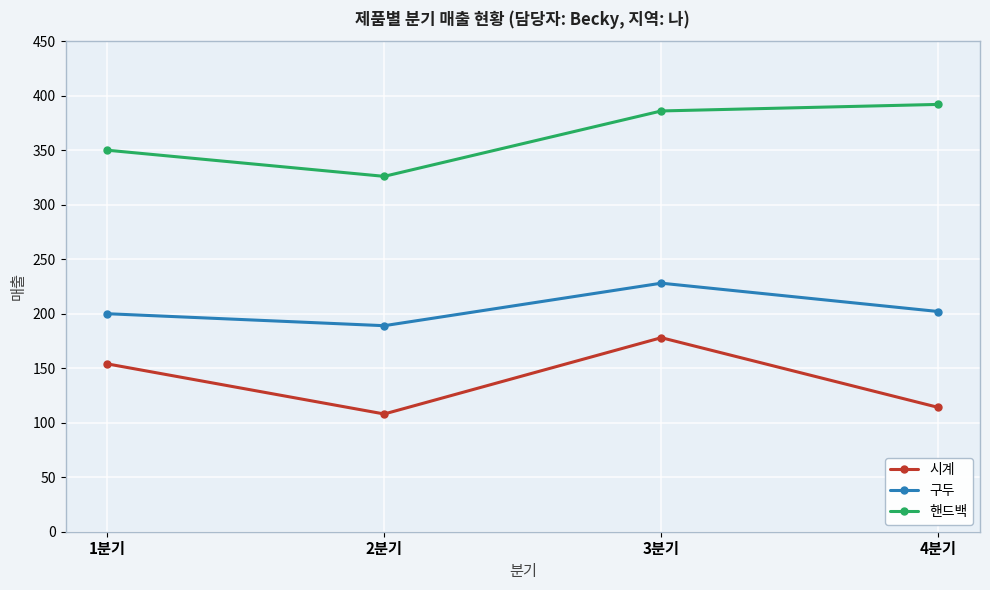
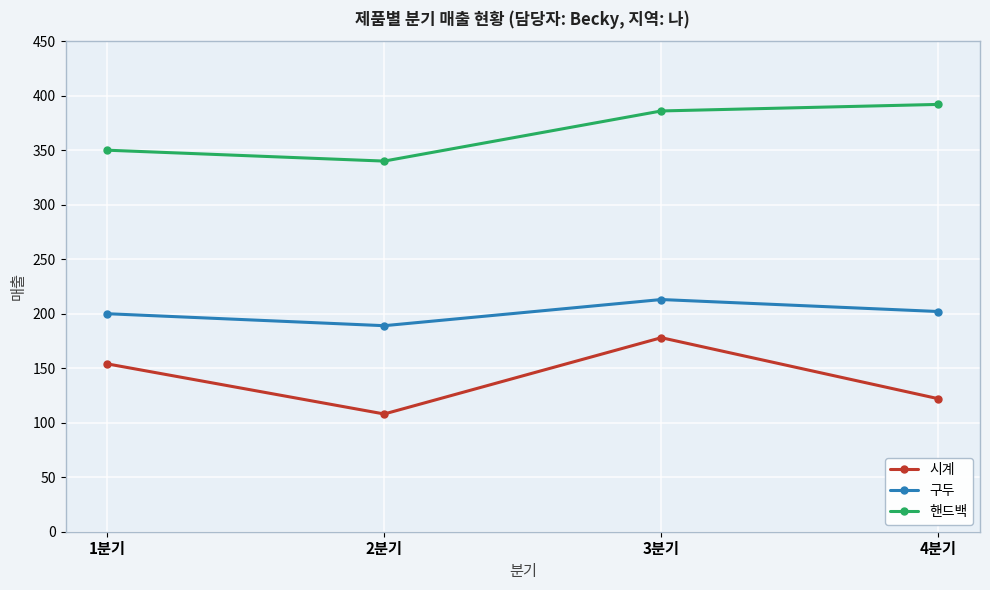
핸드백, 2분기: 326 -> 340
구두, 3분기: 228 -> 213
시계, 4분기: 114 -> 122
